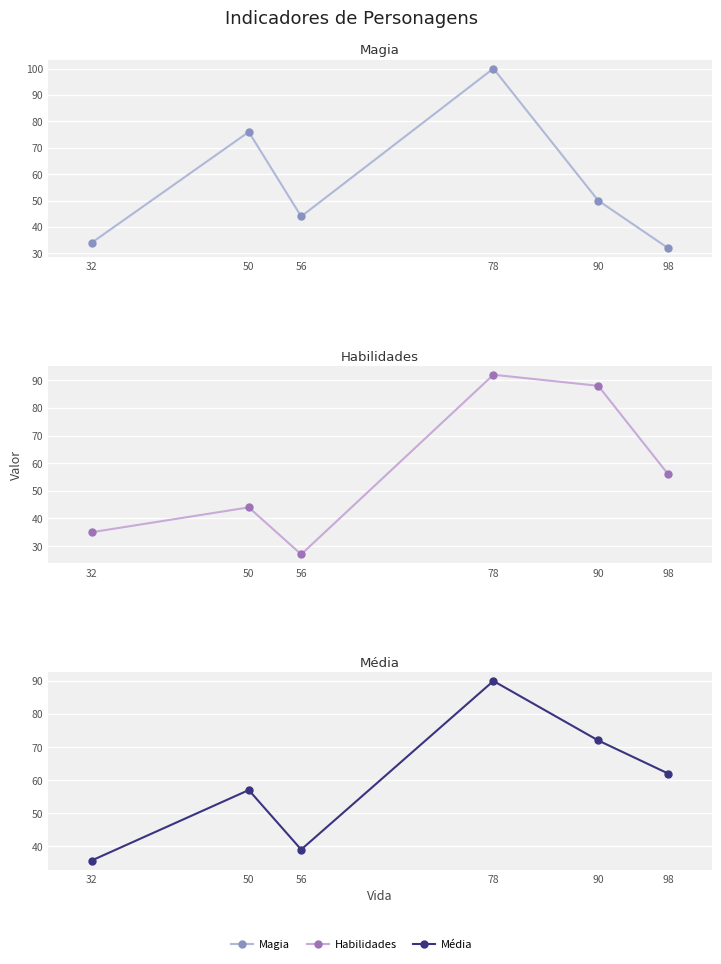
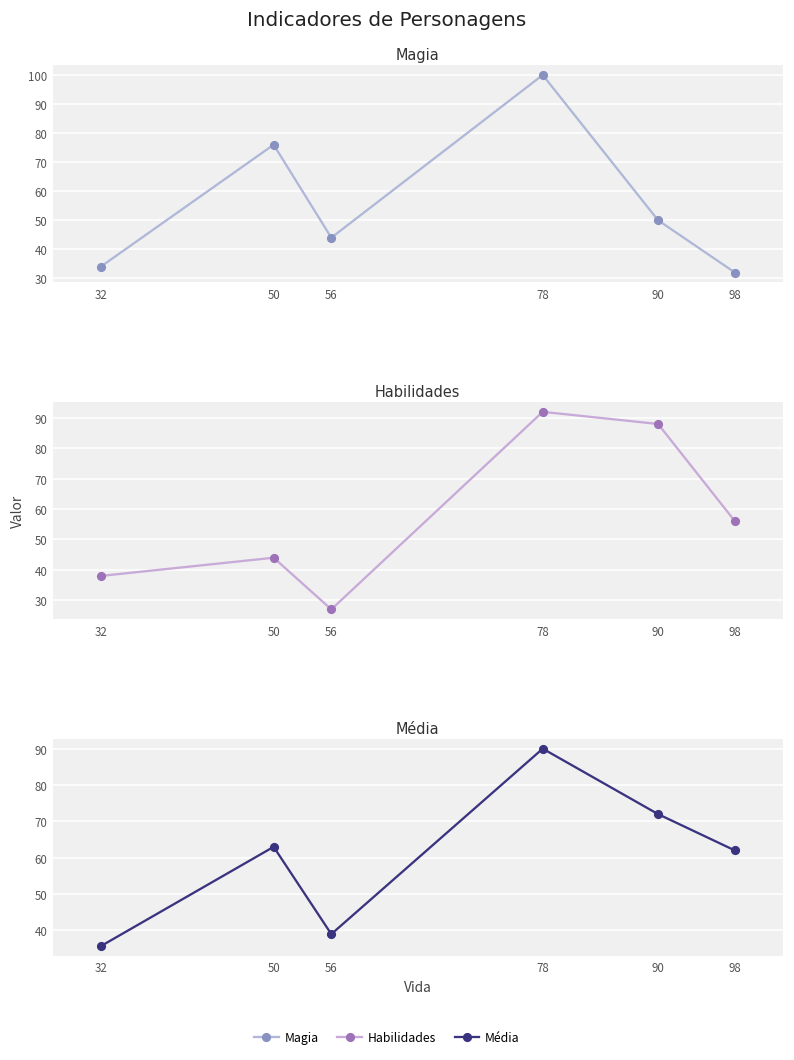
Habilidades, 32: 35 -> 38
Média, 50: 57 -> 63
